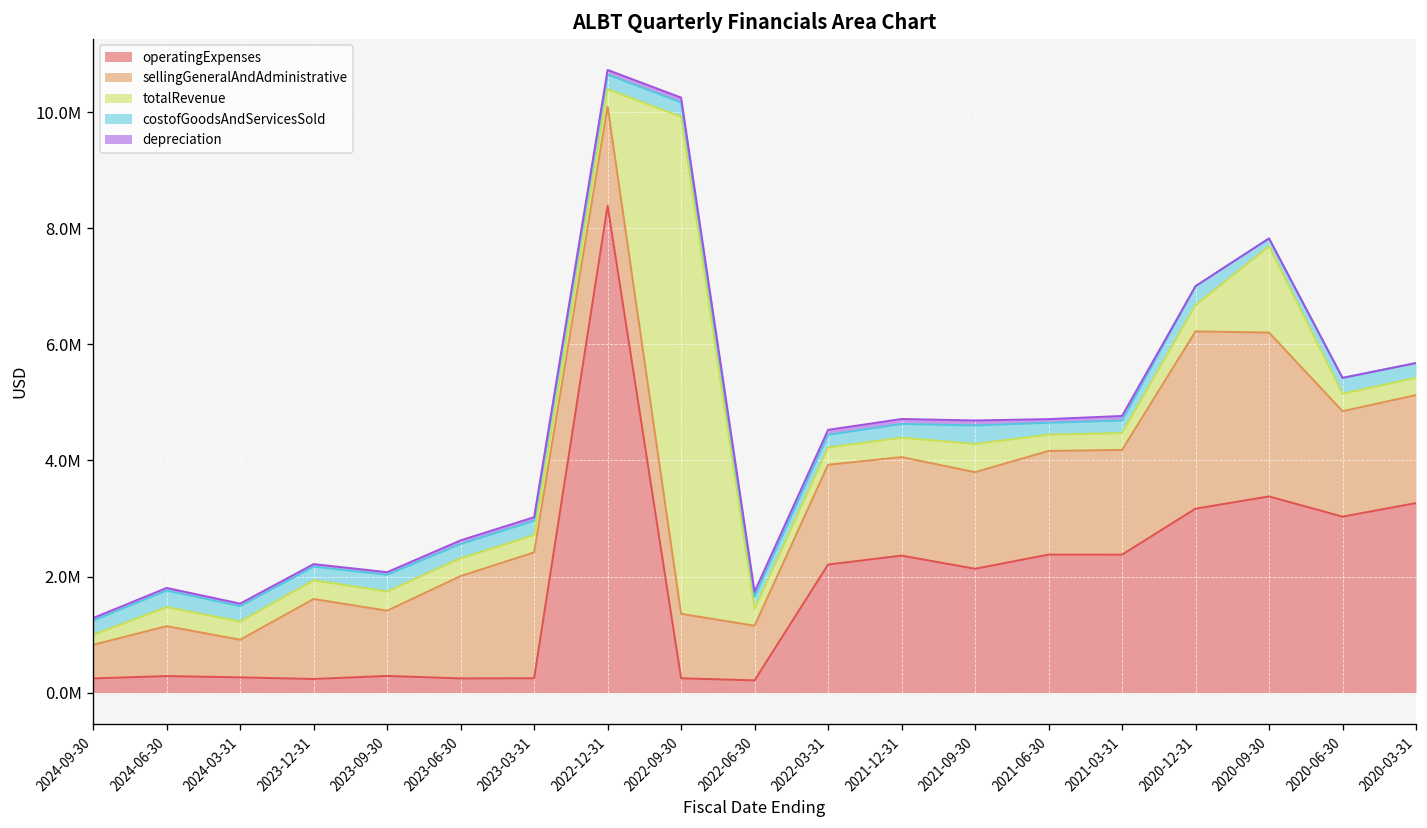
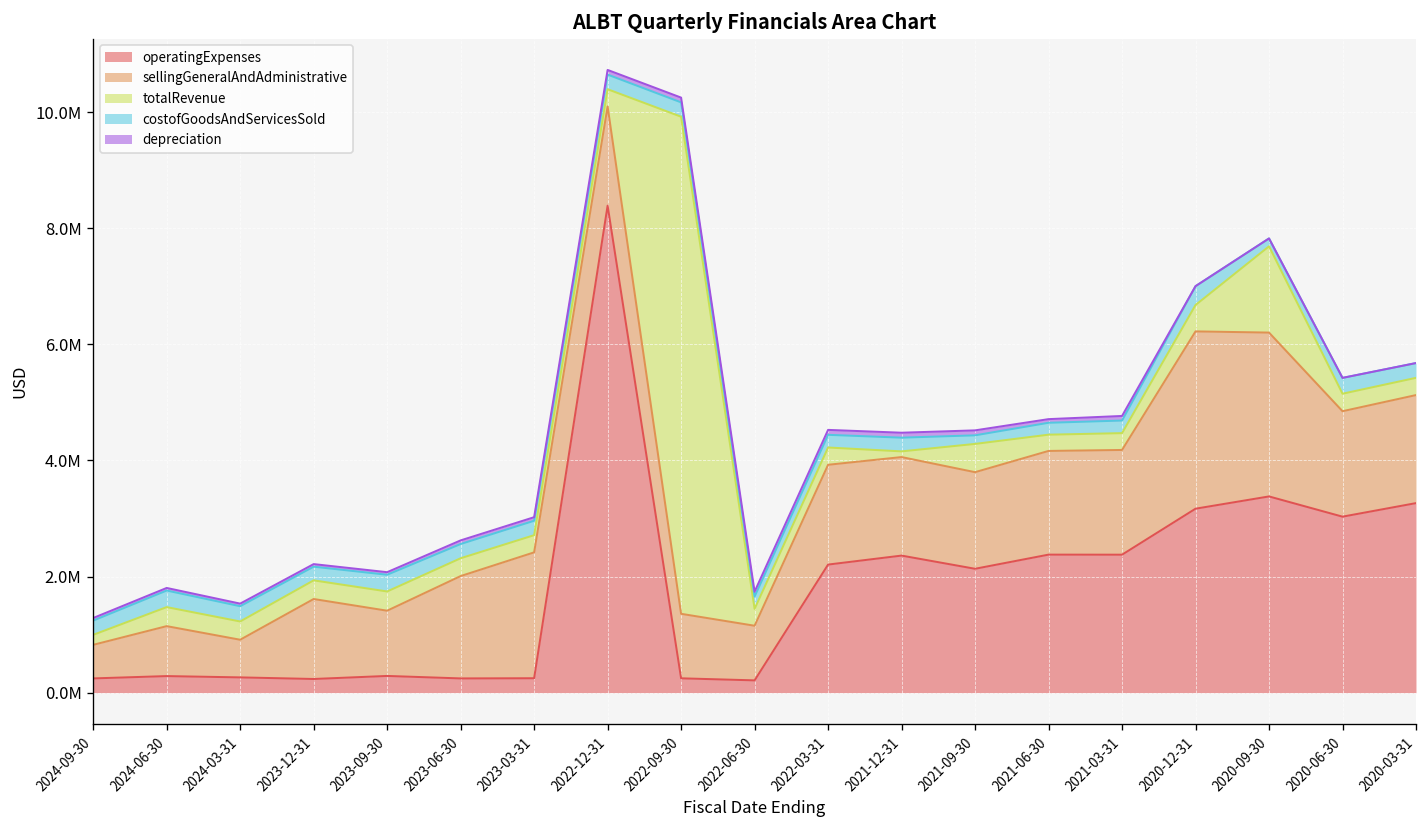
totalRevenue, 2021-12-31: 300000 -> 100000
costofGoodsAndServicesSold, 2021-09-30: 300000 -> 100000
